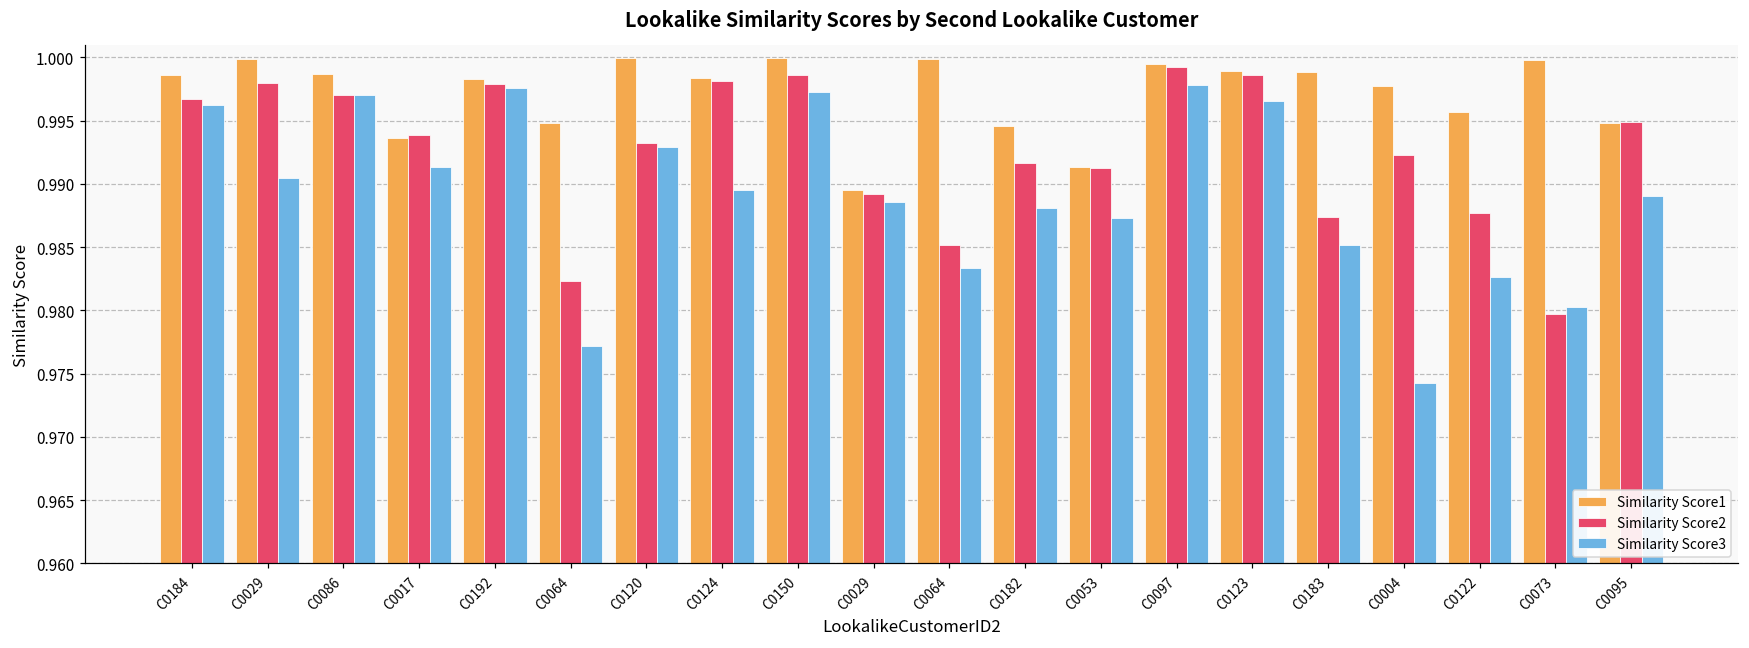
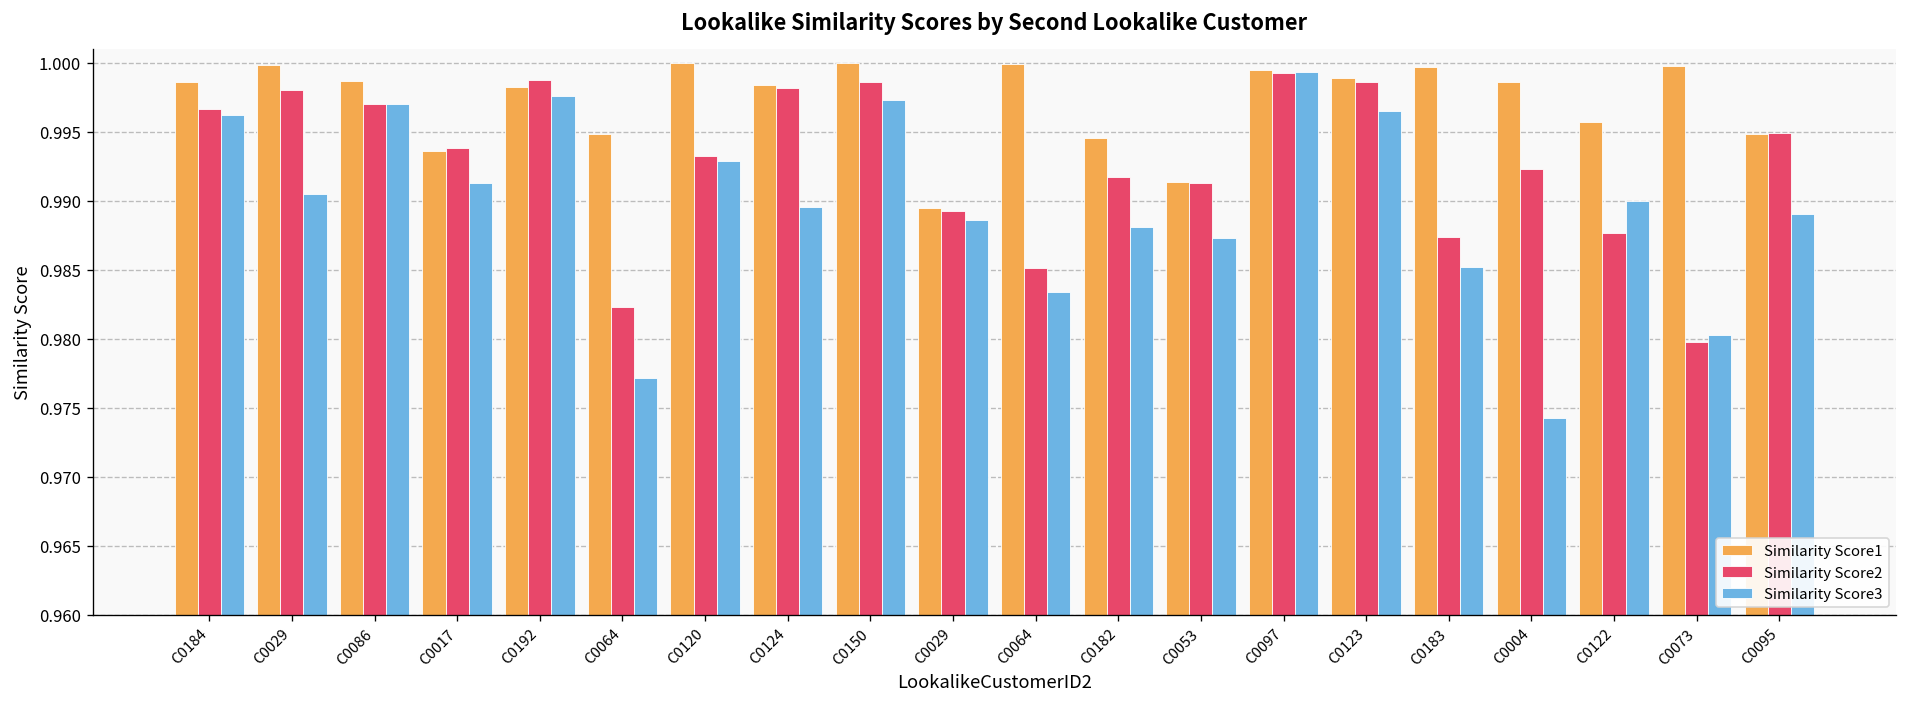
Similarity Score2, C0192: 0.9979 -> 0.9987
Similarity Score3, C0097: 0.9978 -> 0.9993
Similarity Score1, C0183: 0.9989 -> 0.9997
Similarity Score1, C0004: 0.9977 -> 0.9986
Similarity Score3, C0122: 0.9826 -> 0.9900
